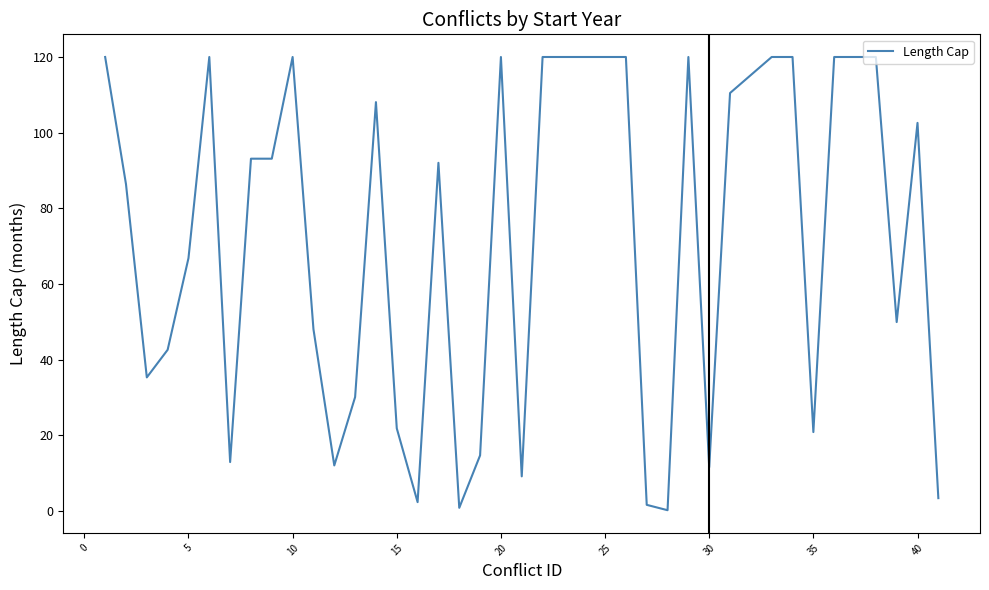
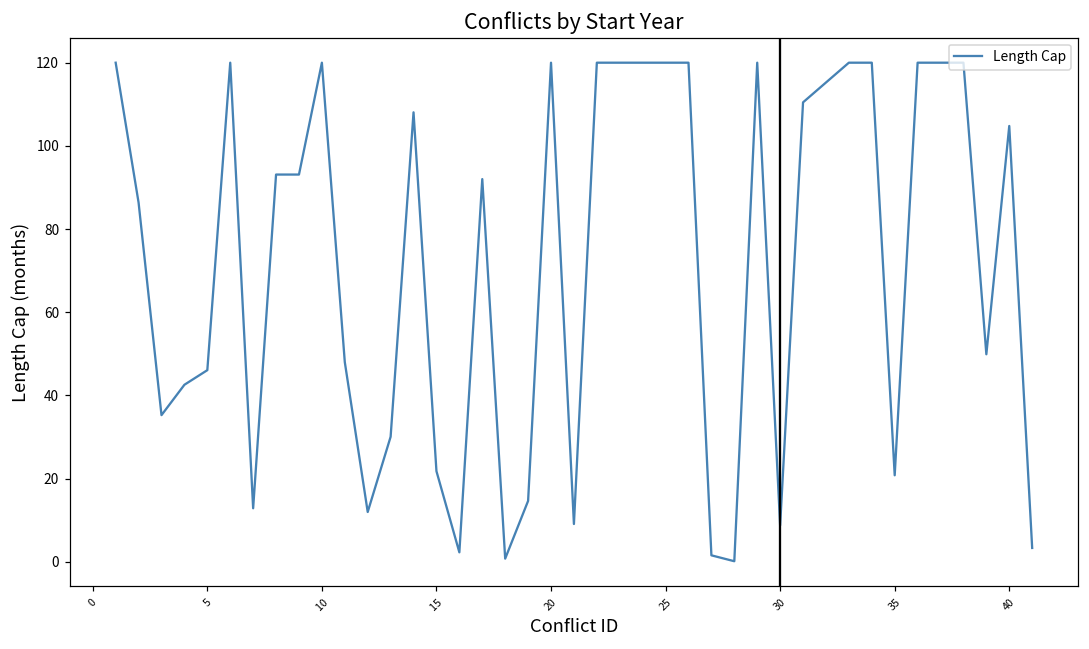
5: 67 -> 46
30: 12 -> 9
40: 103 -> 105
